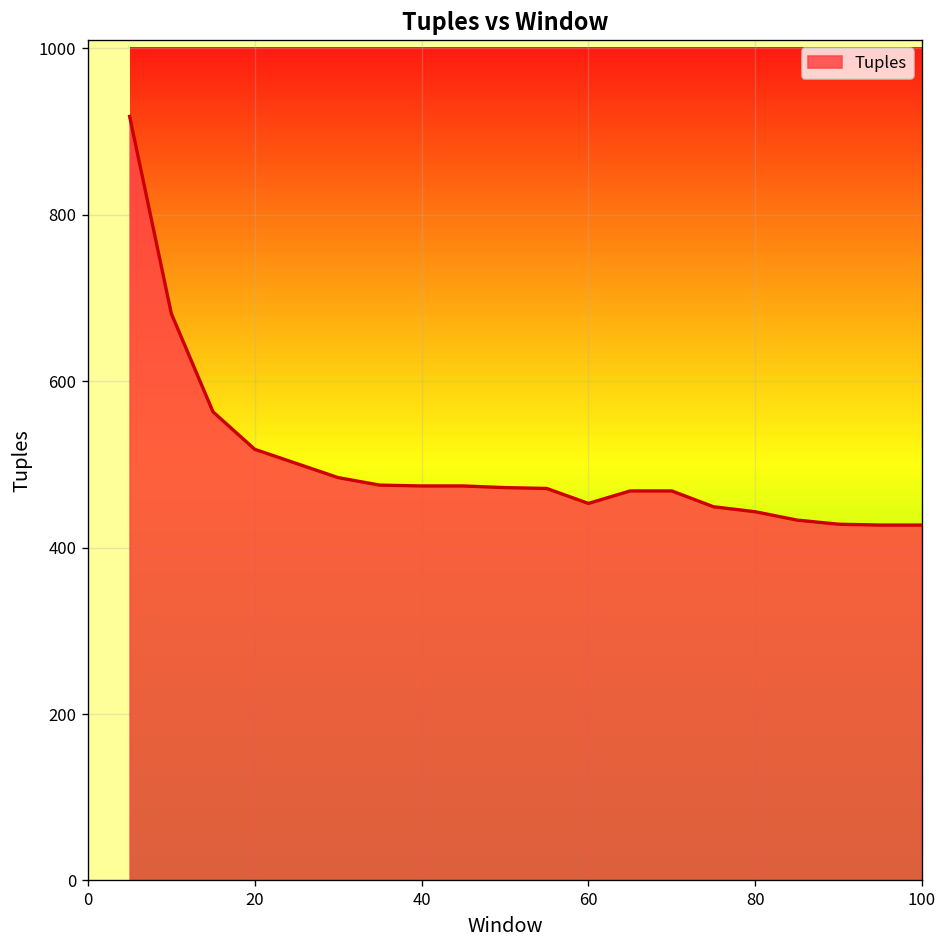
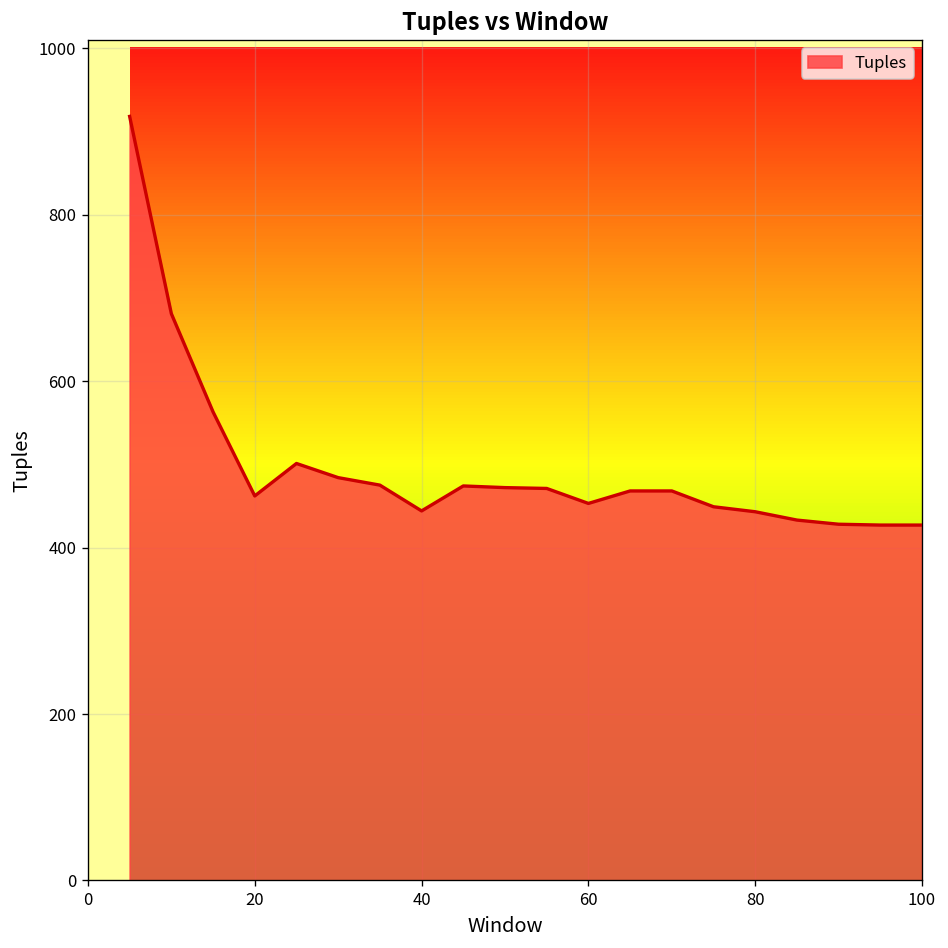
20: 520 -> 460
40: 470 -> 440
